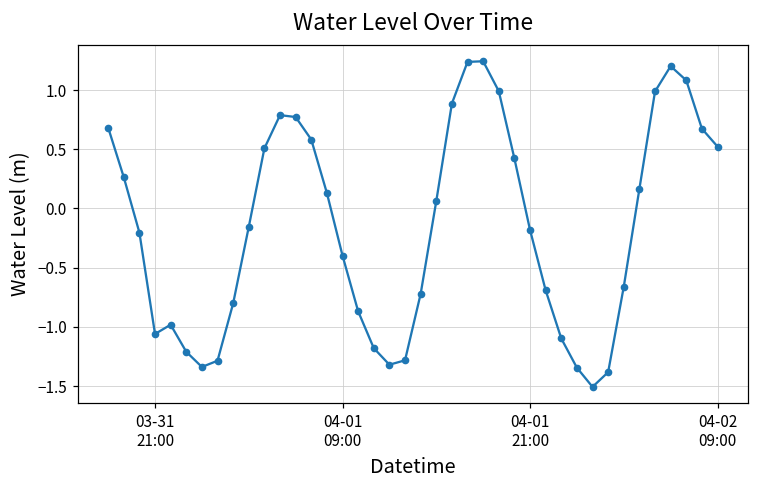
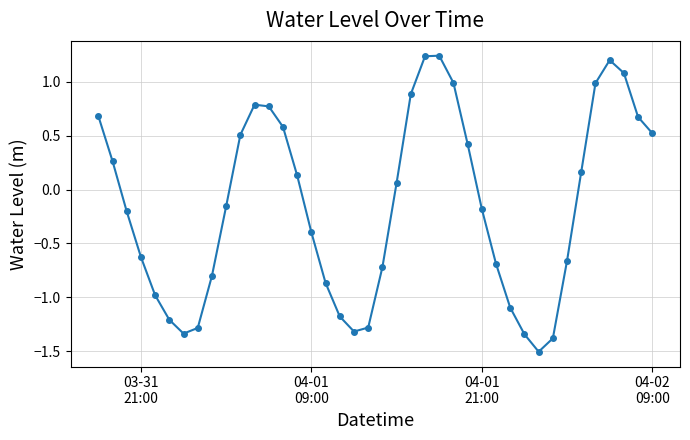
03-31 21:00: -1.06 -> -0.63
